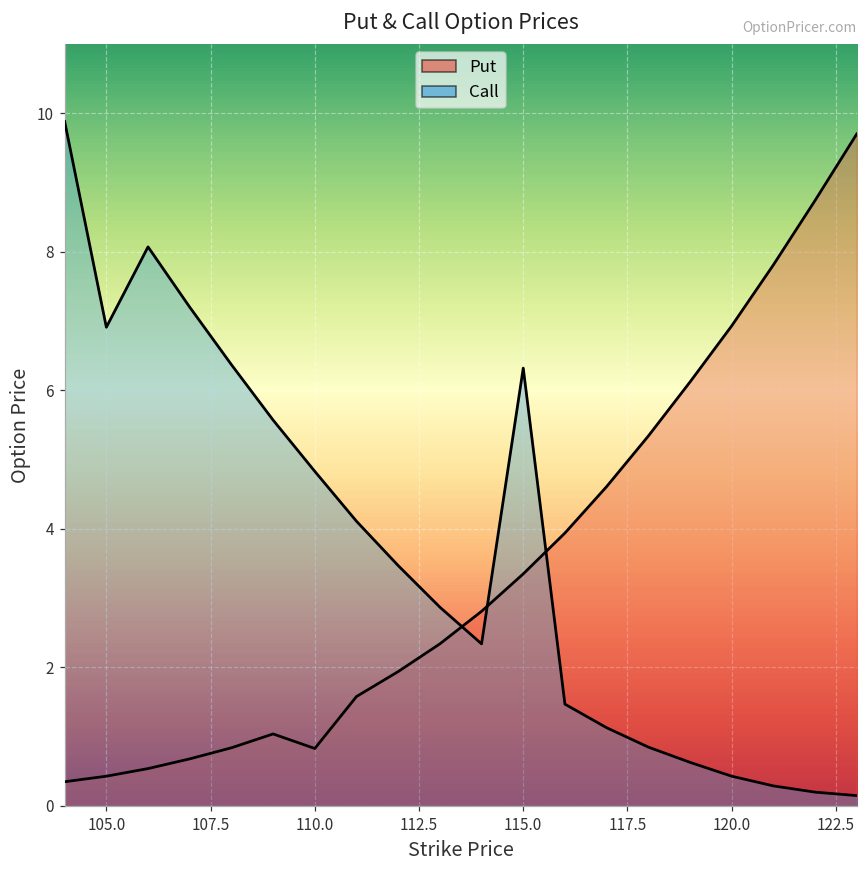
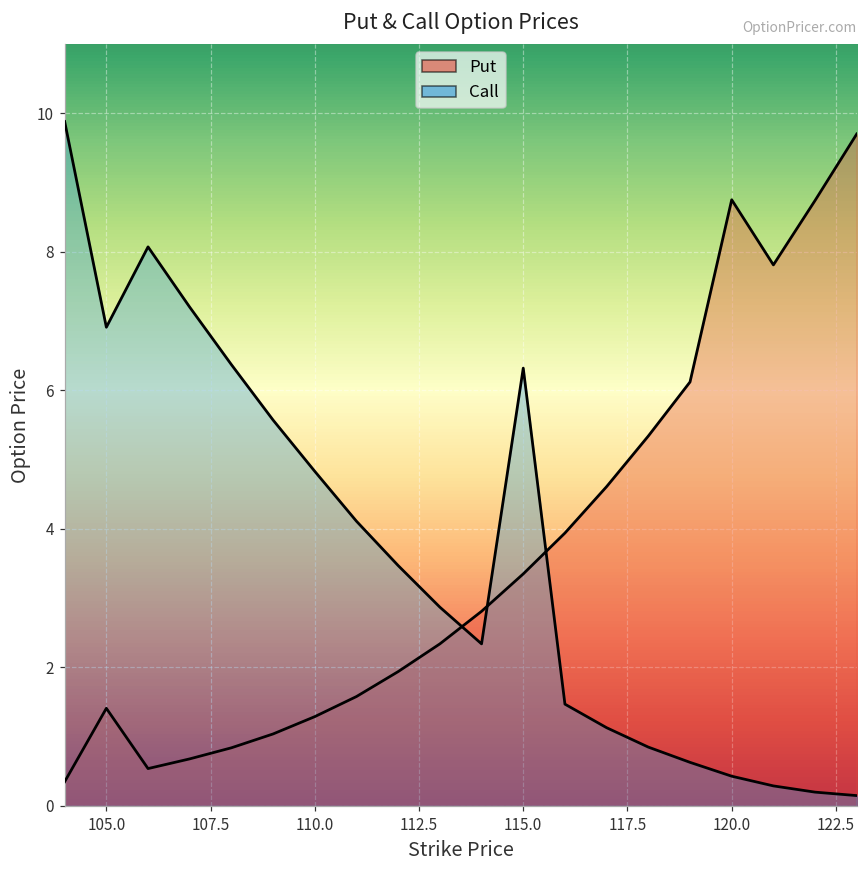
Put, 105.0: 0.4 -> 1.4
Put, 110.0: 0.8 -> 1.3
Put, 120.0: 6.9 -> 8.8
